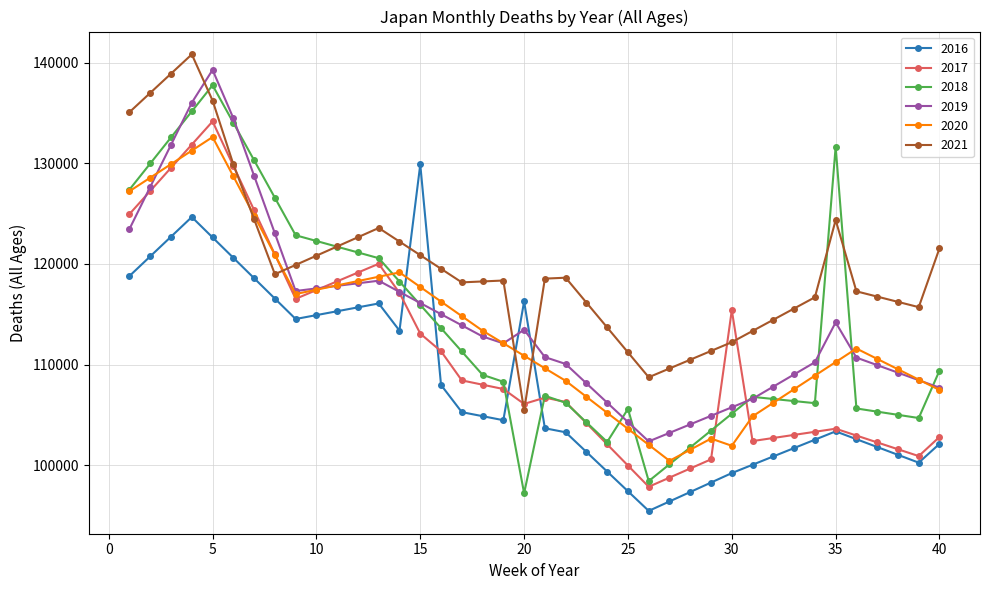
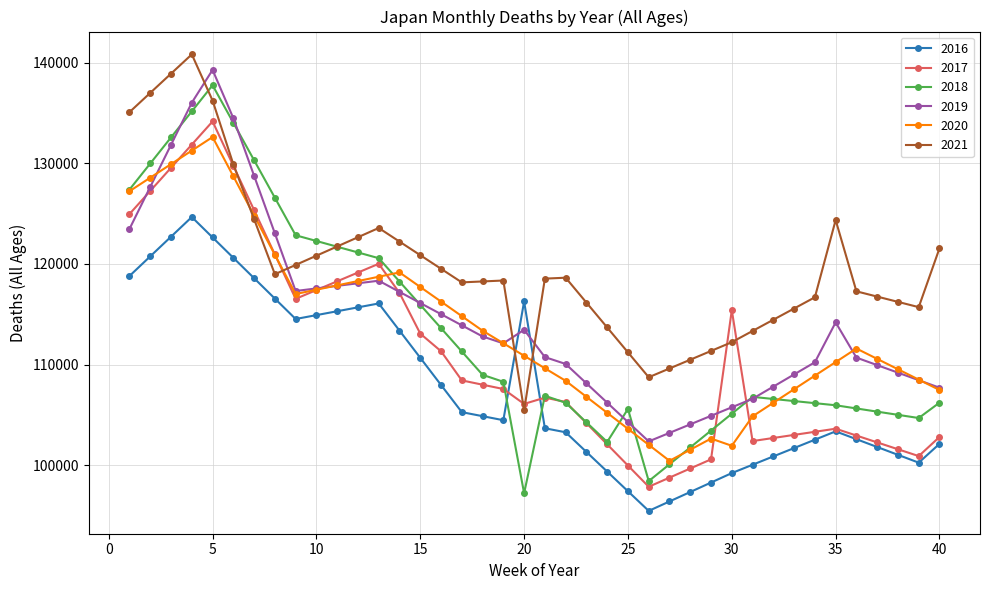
2016, 15: 129900 -> 110700
2018, 35: 131700 -> 105900
2018, 40: 109400 -> 106200
